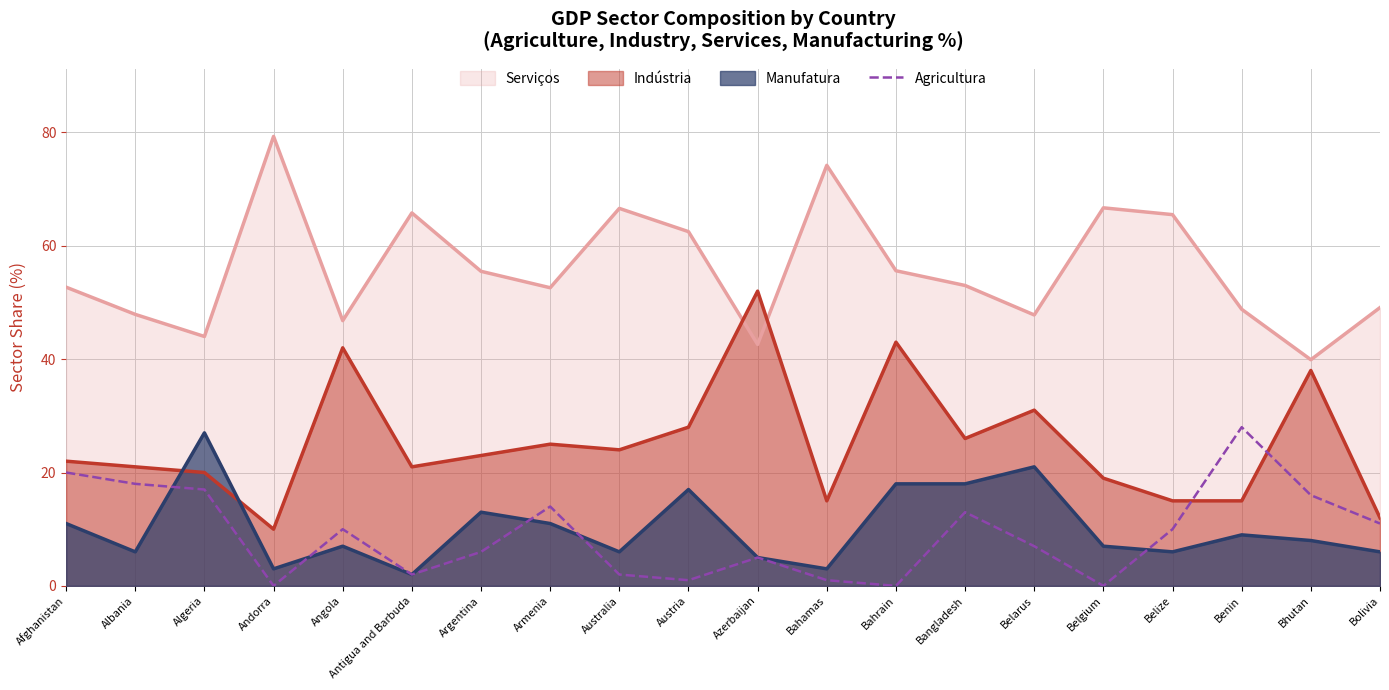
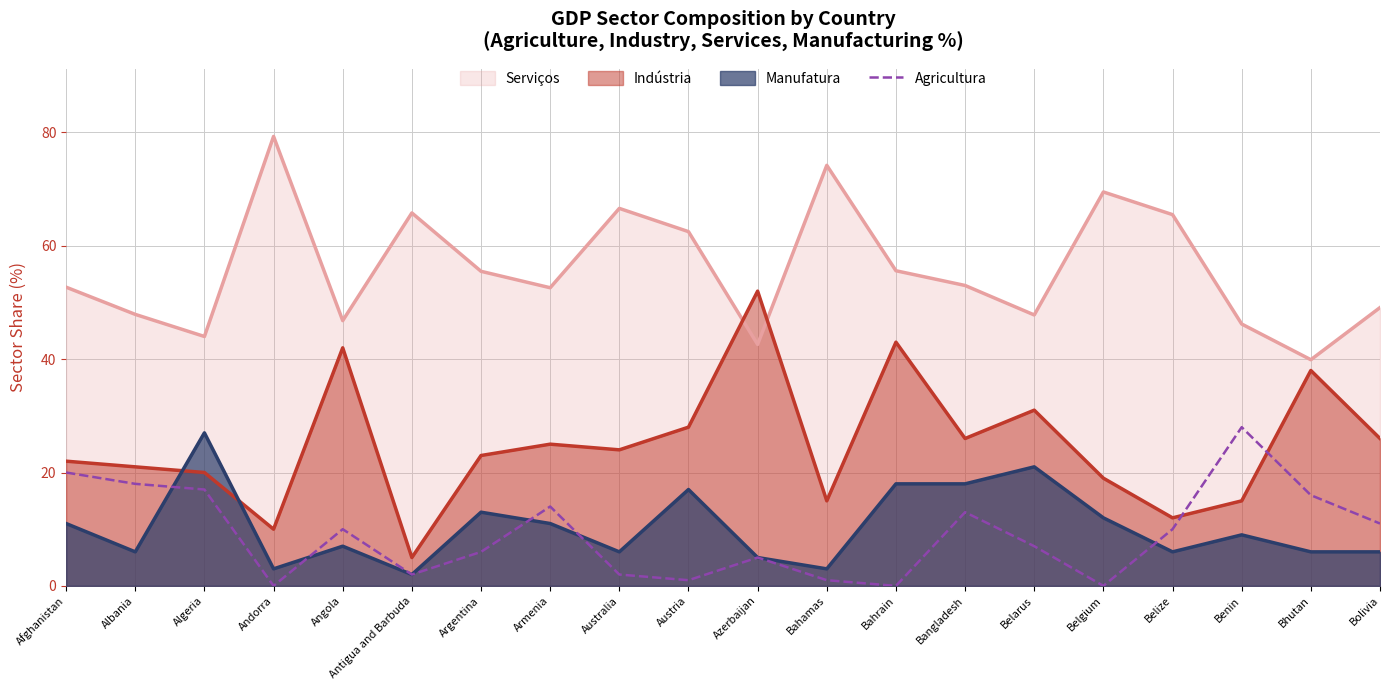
Indústria, Antigua and Barbuda: 21 -> 5
Serviços, Belgium: 67 -> 70
Manufatura, Belgium: 7 -> 12
Indústria, Belize: 15 -> 12
Serviços, Benin: 49 -> 46
Manufatura, Bhutan: 8 -> 6
Indústria, Bolivia: 12 -> 26
